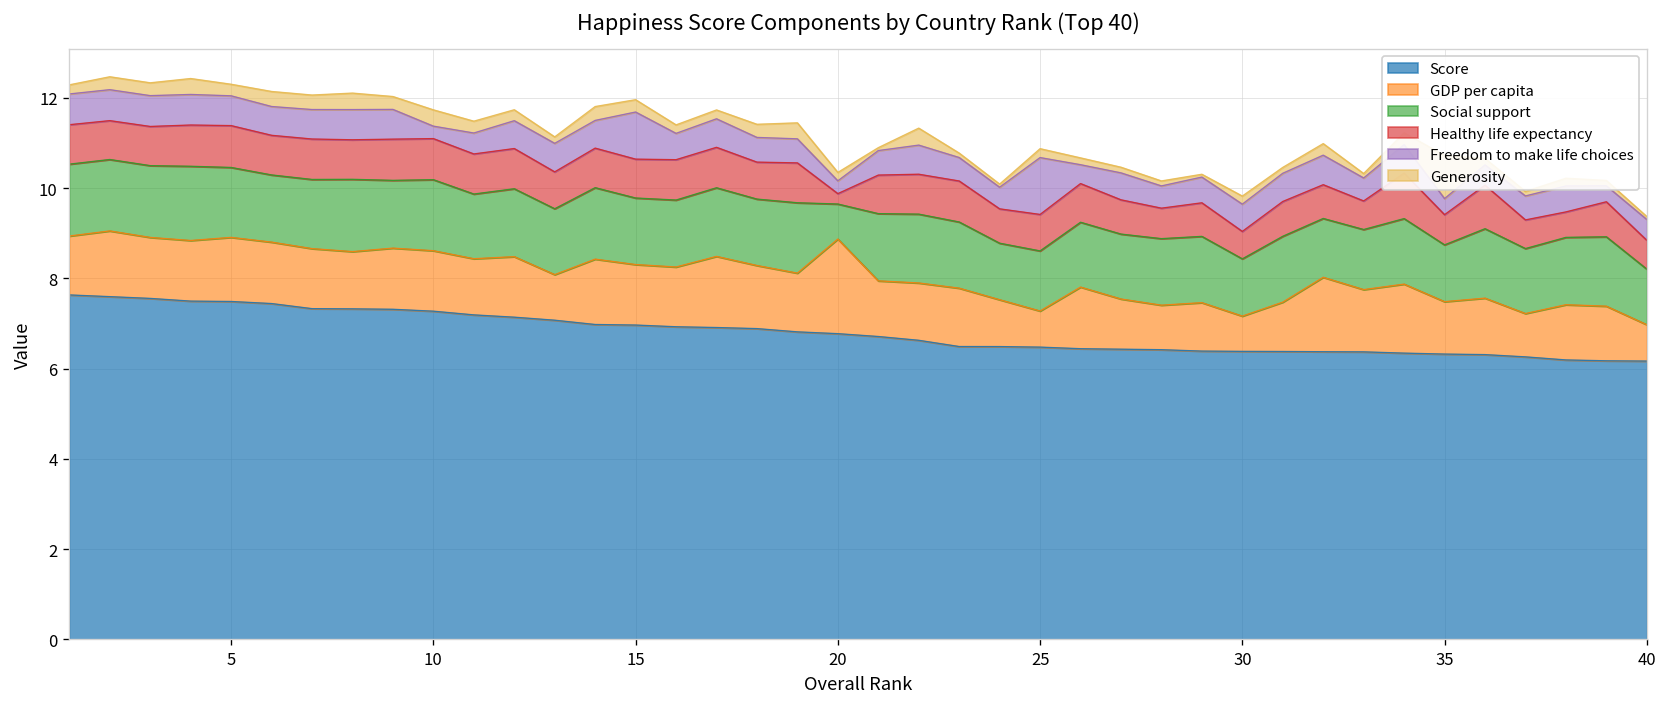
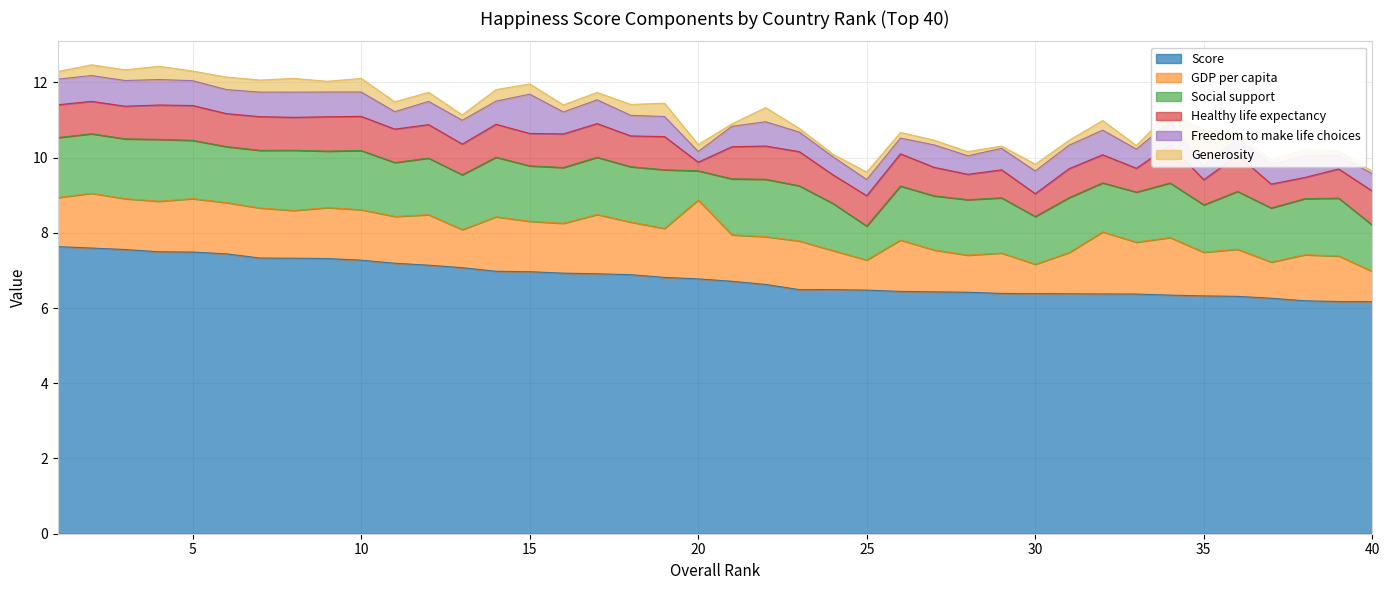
Freedom to make life choices, 10: 0.3 -> 0.6
Social support, 25: 1.3 -> 0.9
Freedom to make life choices, 25: 1.3 -> 0.4
Healthy life expectancy, 40: 0.6 -> 0.9
